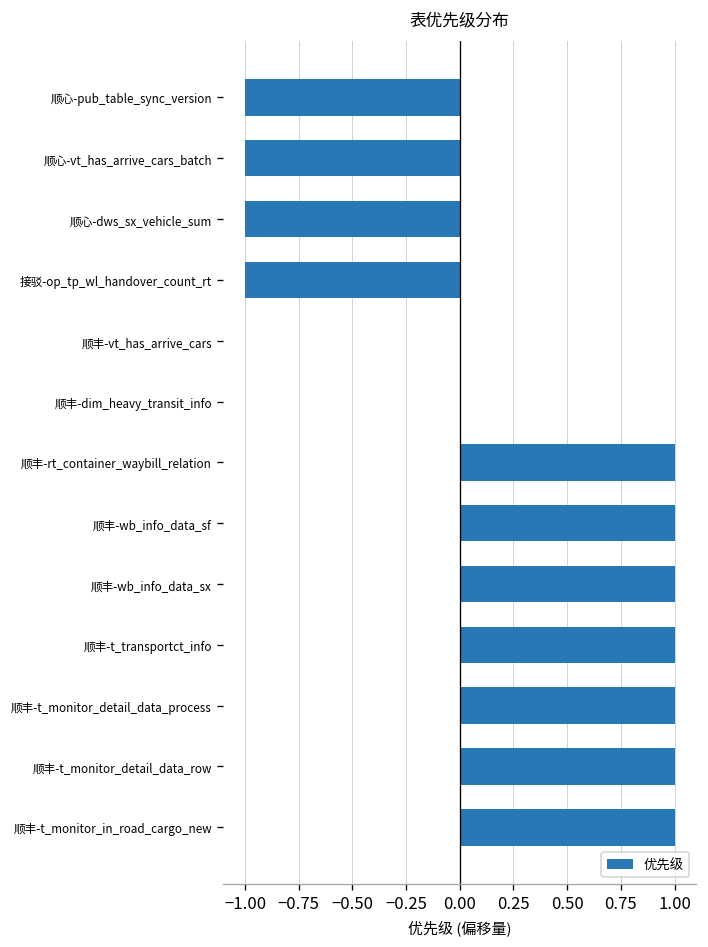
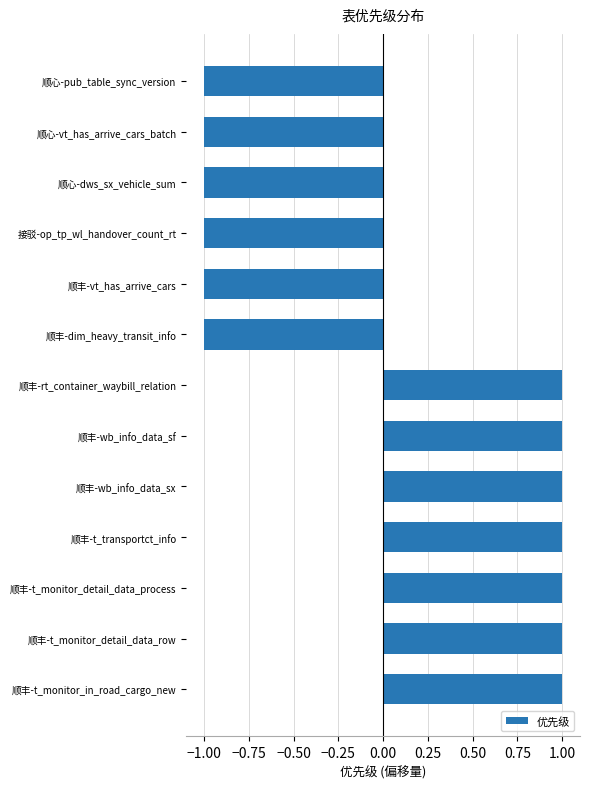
顺丰-vt_has_arrive_cars: 0.00 -> -1.00
顺丰-dim_heavy_transit_info: 0.00 -> -1.00
